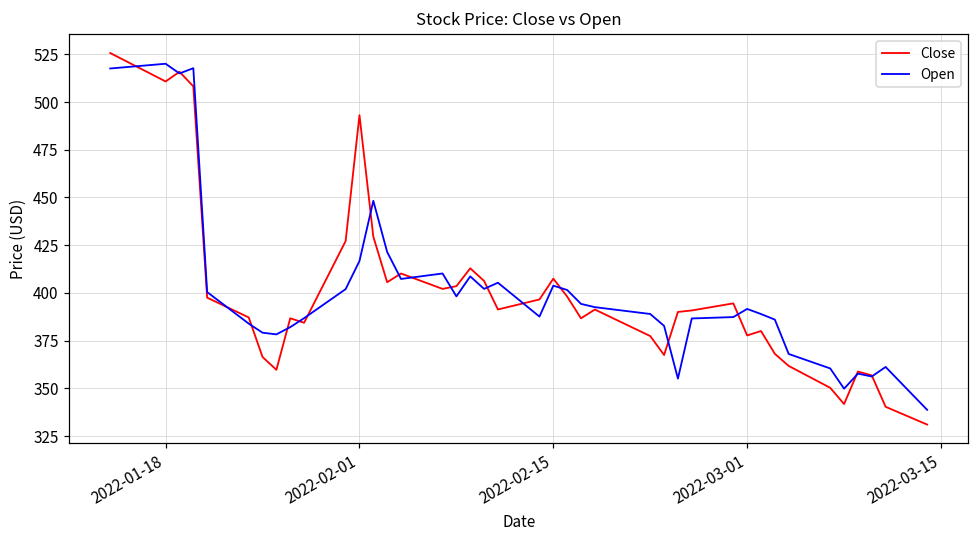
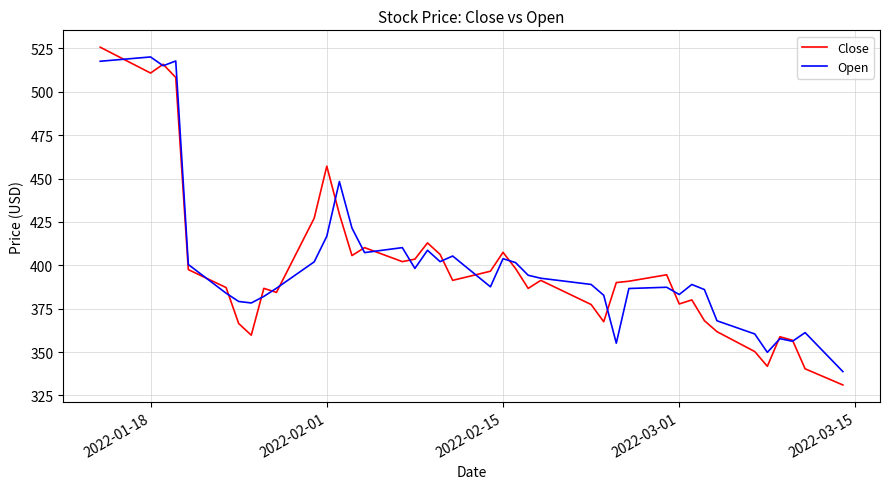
Close, 2022-02-01: 493 -> 457
Open, 2022-03-01: 392 -> 383
